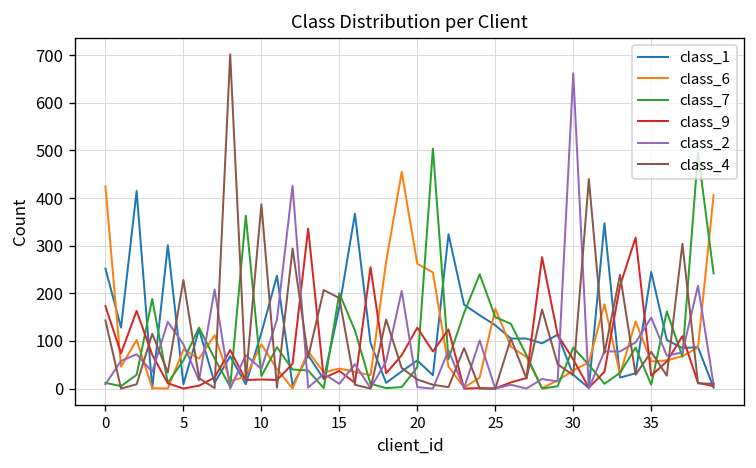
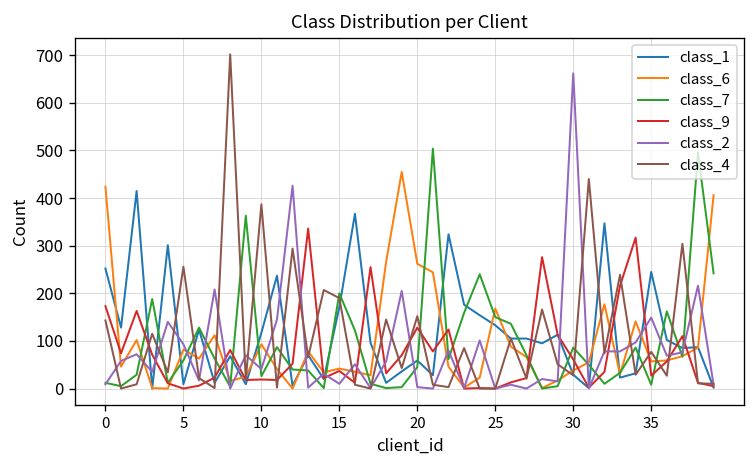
class_4, 5: 230 -> 260
class_4, 20: 20 -> 150
